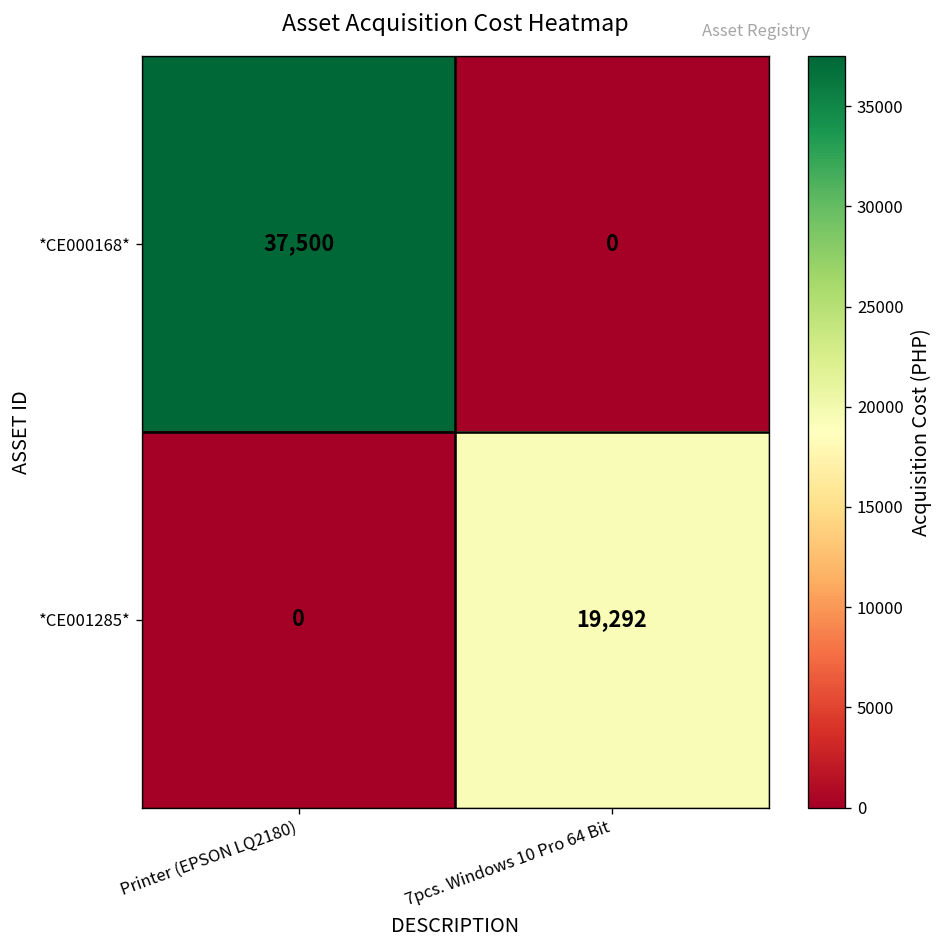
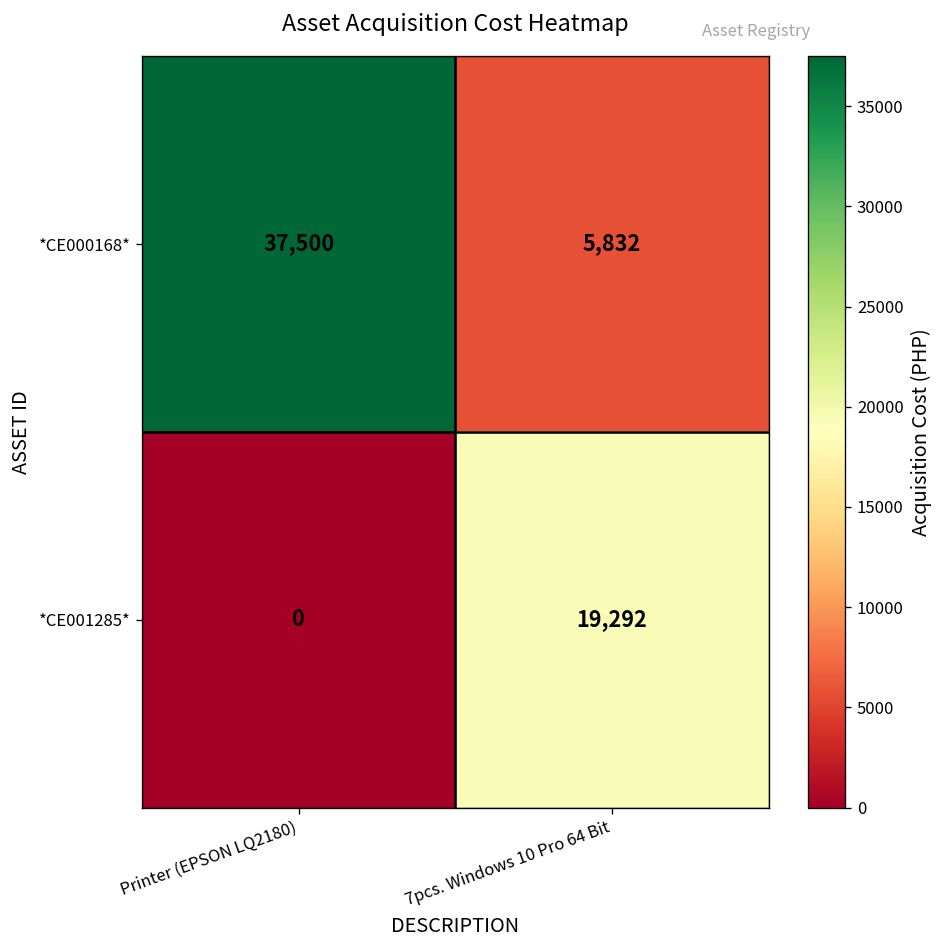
*CE000168*, 7pcs. Windows 10 Pro 64 Bit: 0 -> 5,832
